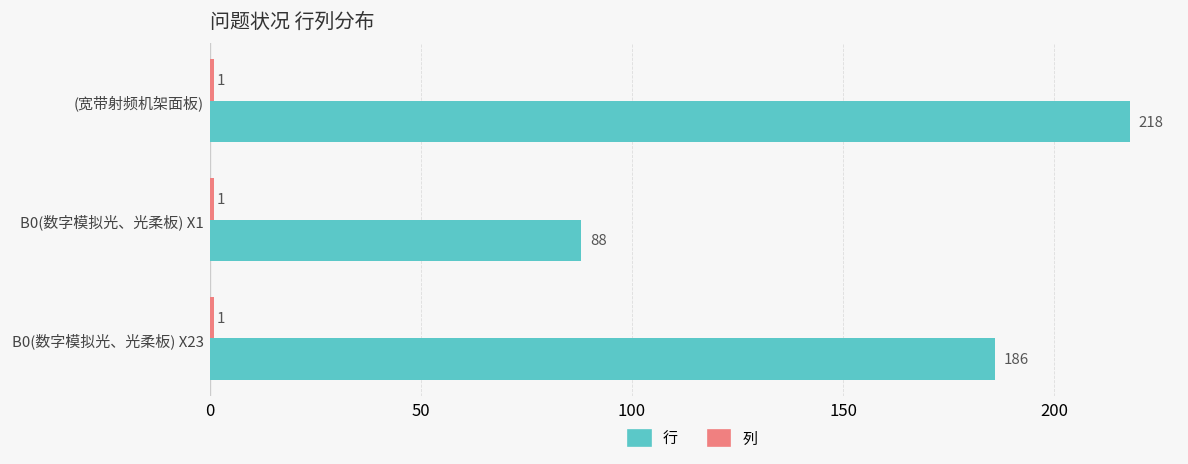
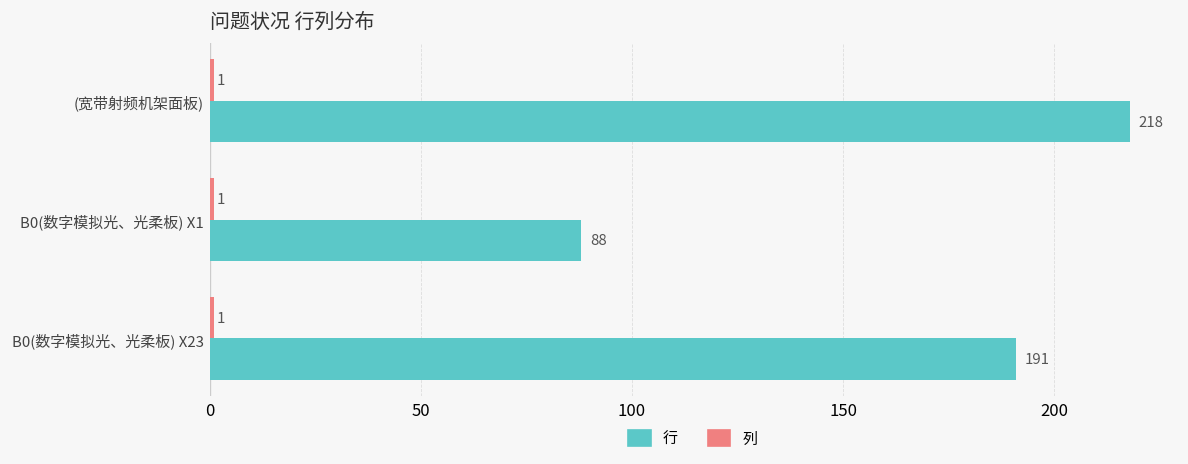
行, B0(数字模拟光、光柔板) X23: 186 -> 191
